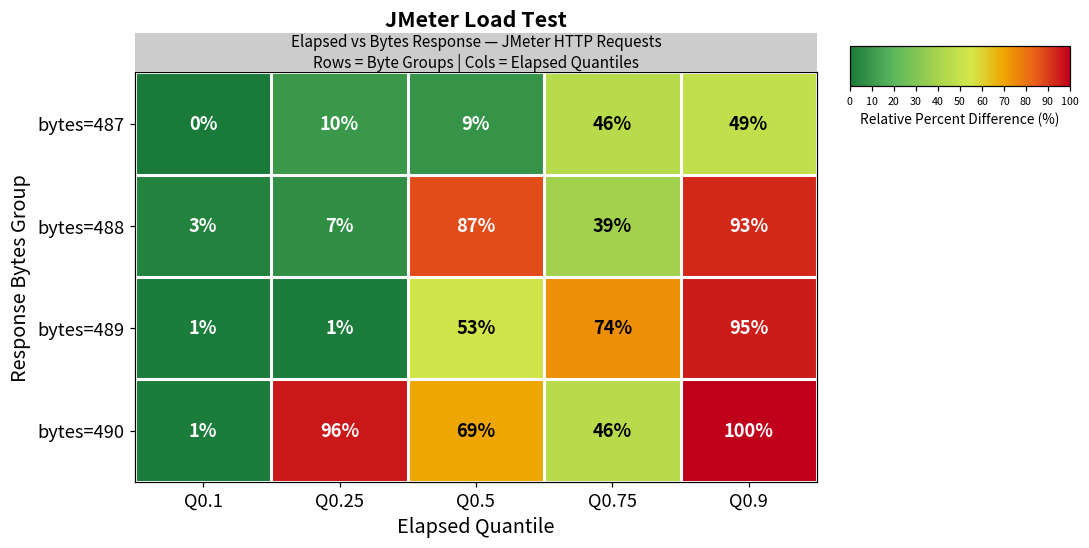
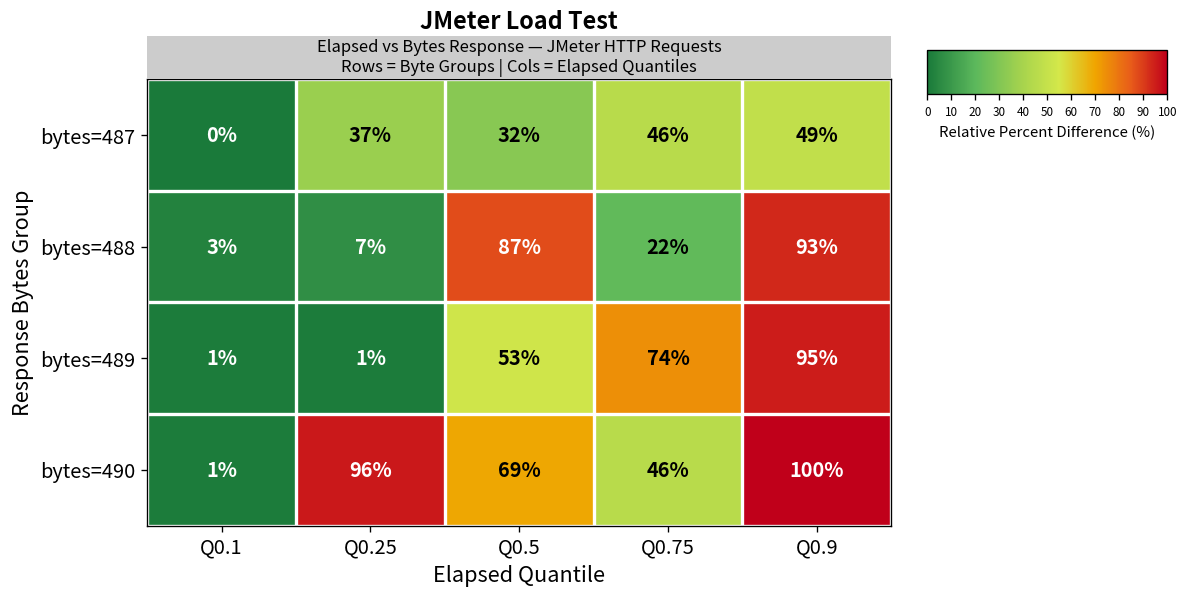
bytes=487, Q0.25: 10% -> 37%
bytes=487, Q0.5: 9% -> 32%
bytes=488, Q0.75: 39% -> 22%
